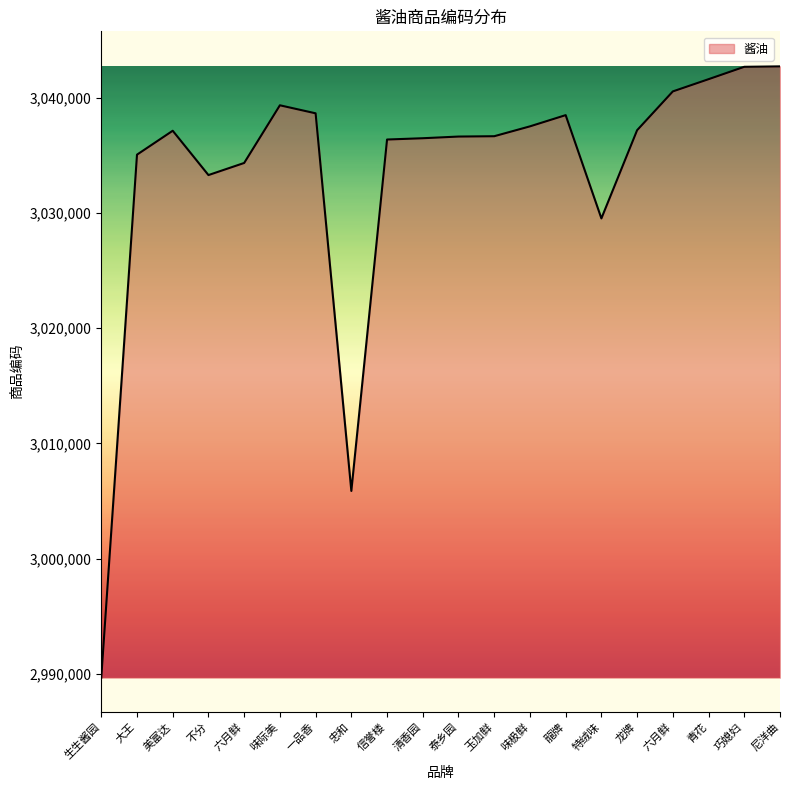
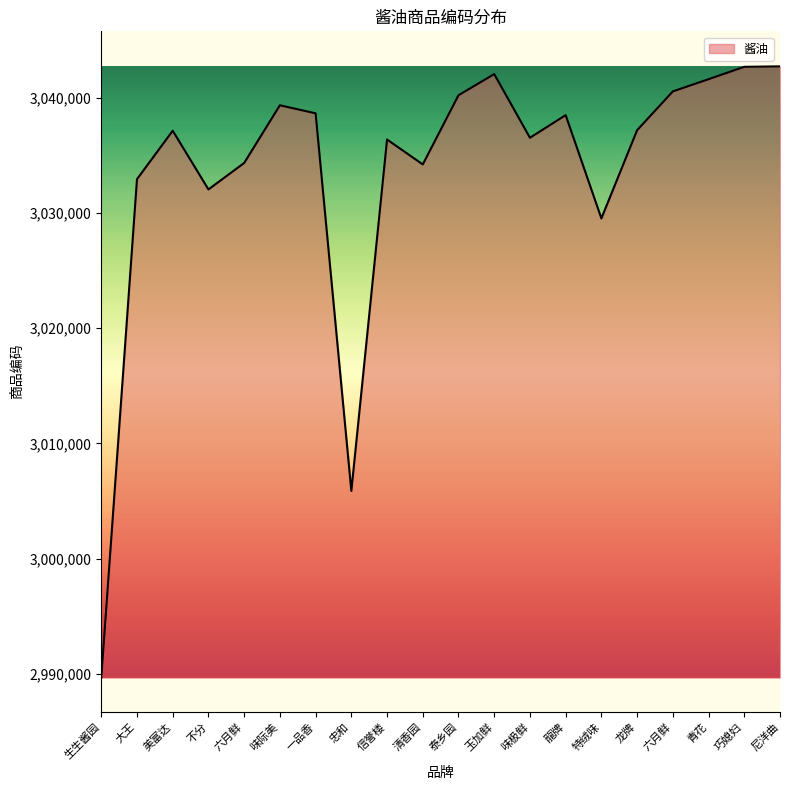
大王: 3,035,100 -> 3,033,000
不分: 3,033,300 -> 3,032,100
清香园: 3,036,500 -> 3,034,200
泰乡园: 3,036,700 -> 3,040,200
玉加鲜: 3,036,700 -> 3,042,100
味极鲜: 3,037,500 -> 3,036,500
